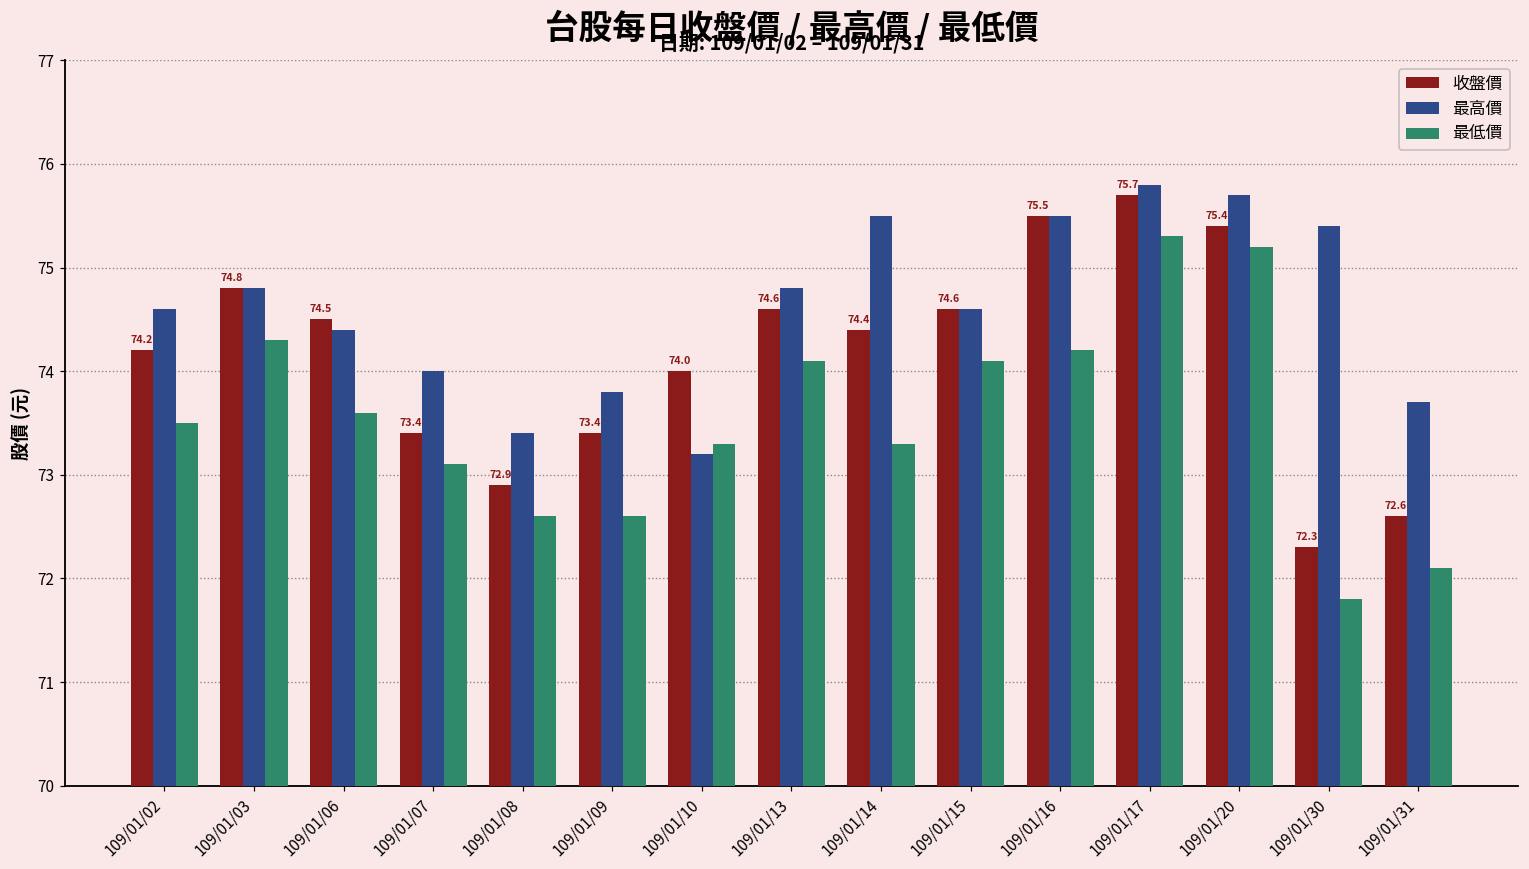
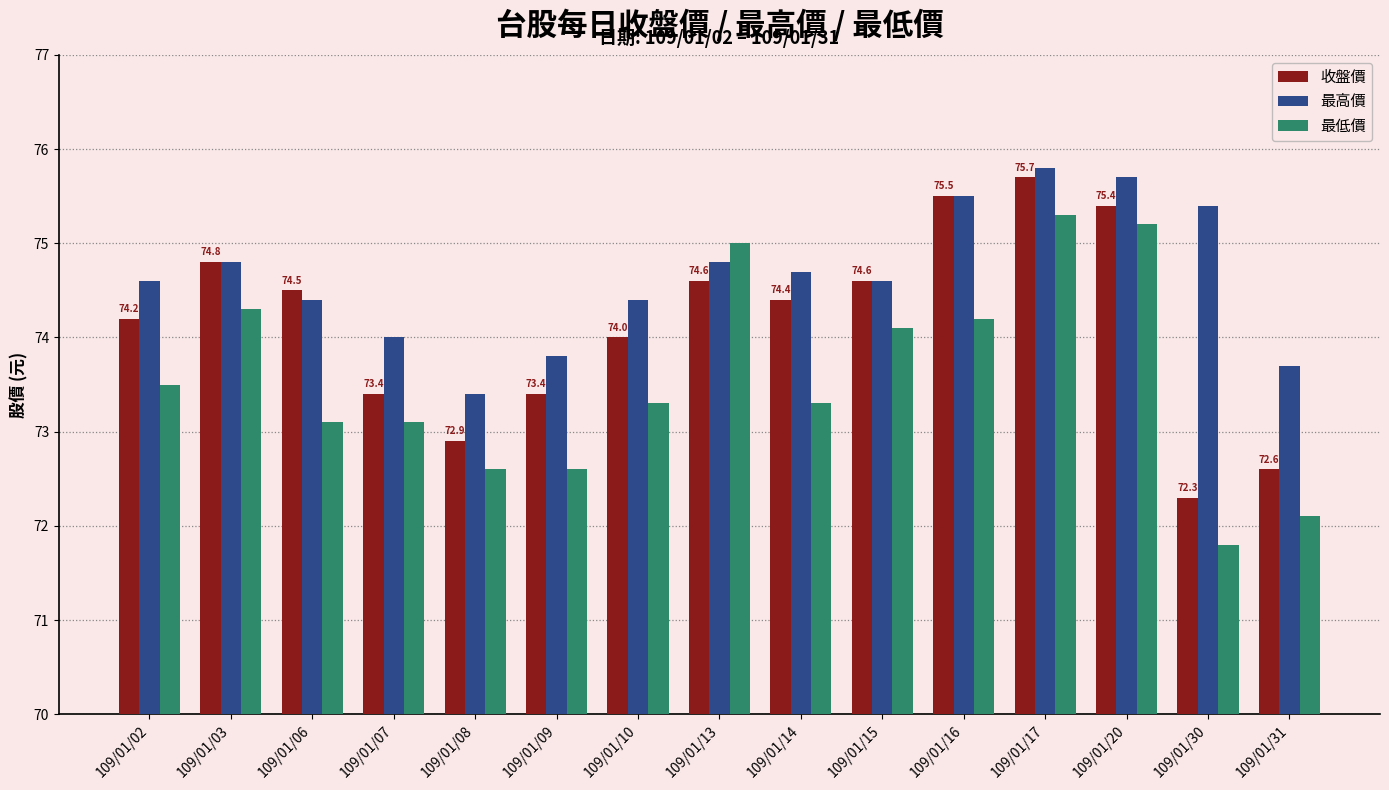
最低價, 109/01/06: 73.6 -> 73.1
最高價, 109/01/10: 73.2 -> 74.4
最低價, 109/01/13: 74.1 -> 75.0
最高價, 109/01/14: 75.5 -> 74.7
